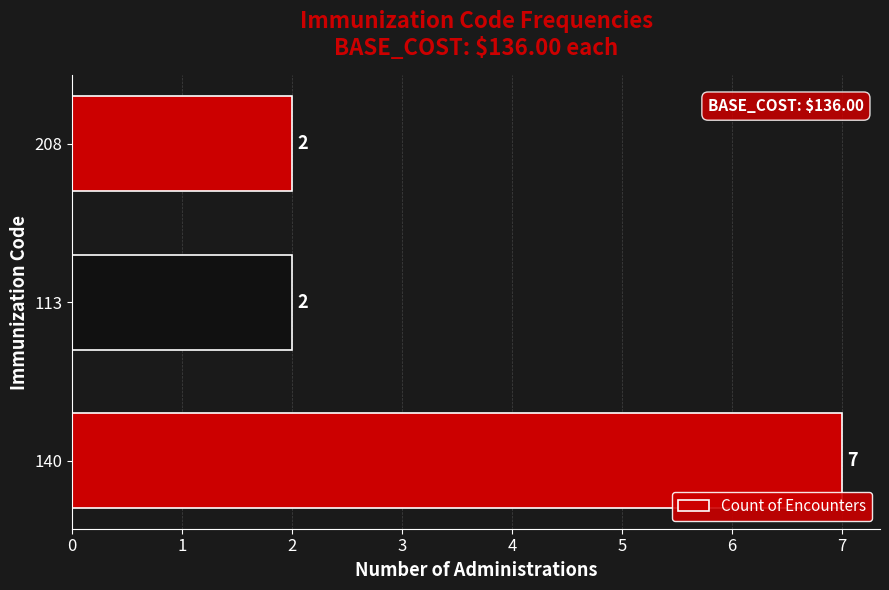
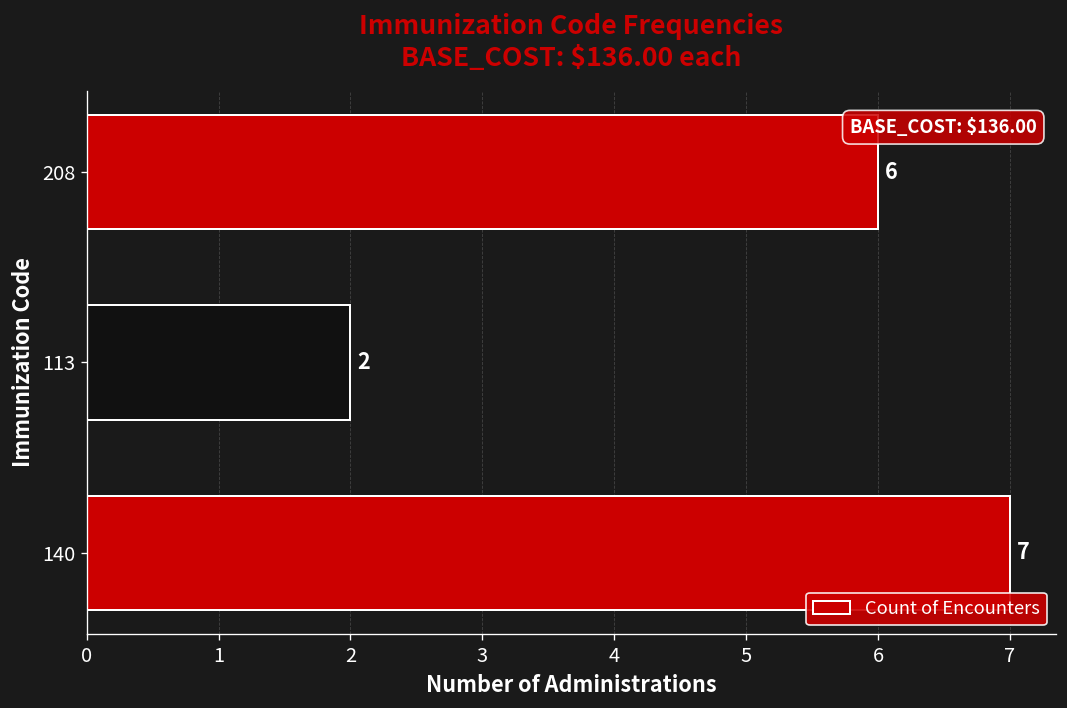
208: 2 -> 6
